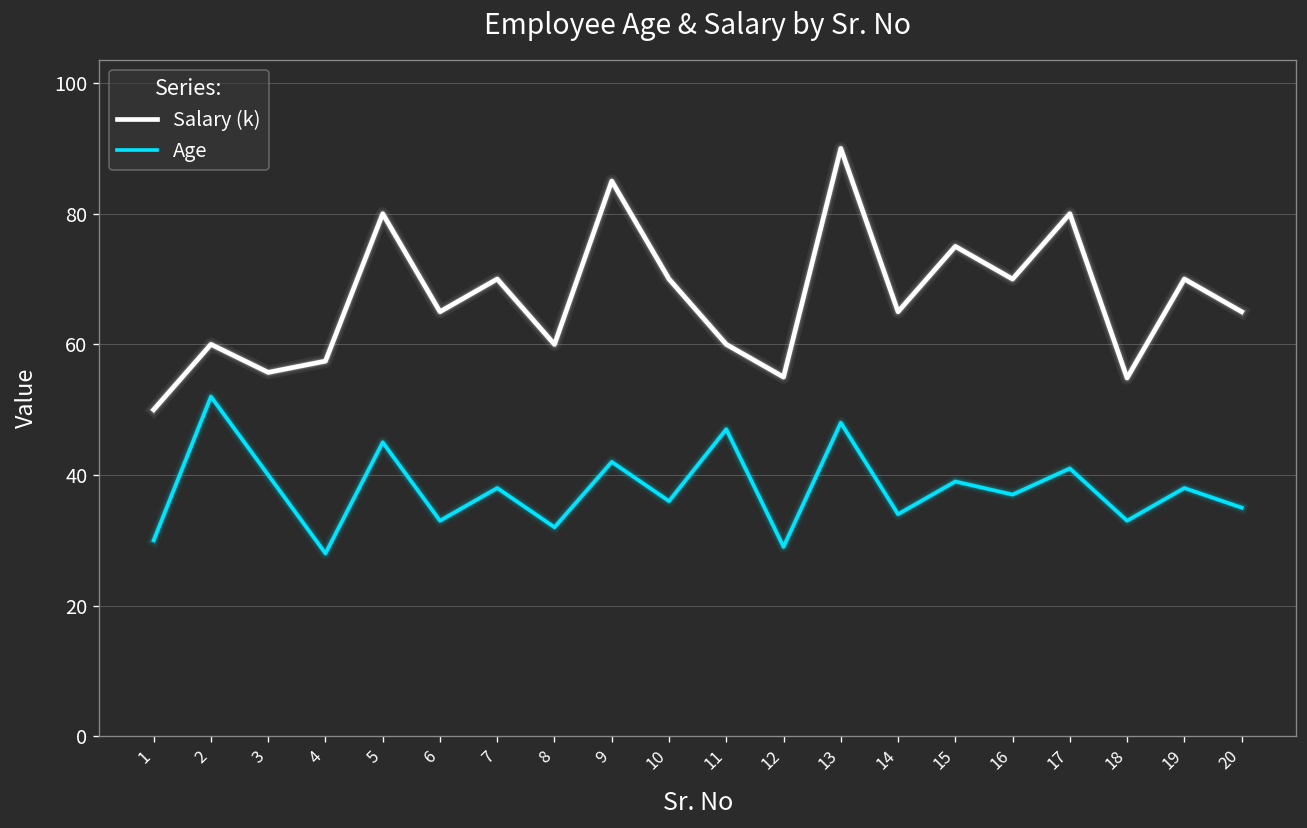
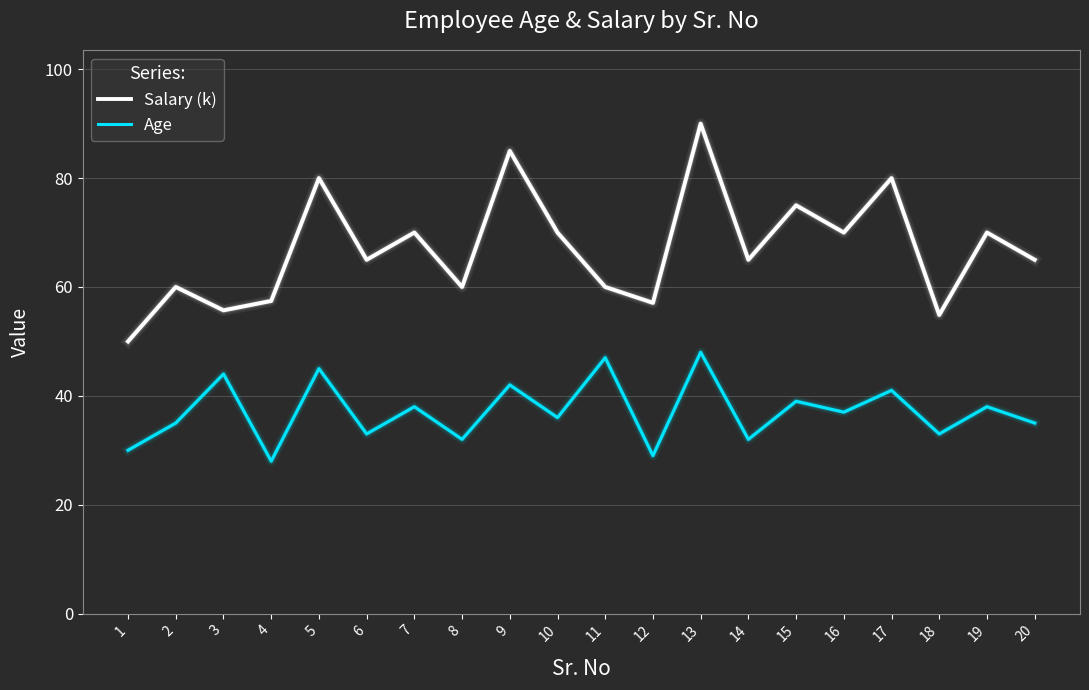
Age, 2: 52 -> 35
Age, 3: 40 -> 44
Salary (k), 12: 55 -> 57
Age, 14: 34 -> 32
